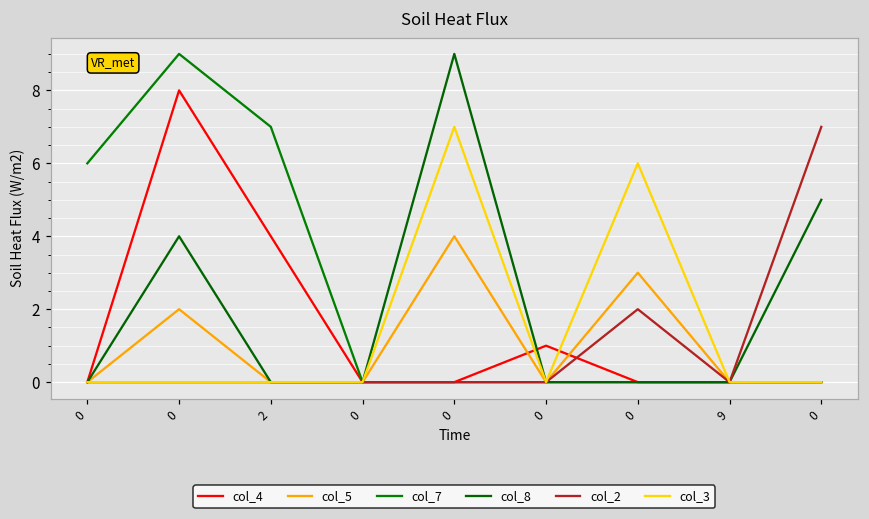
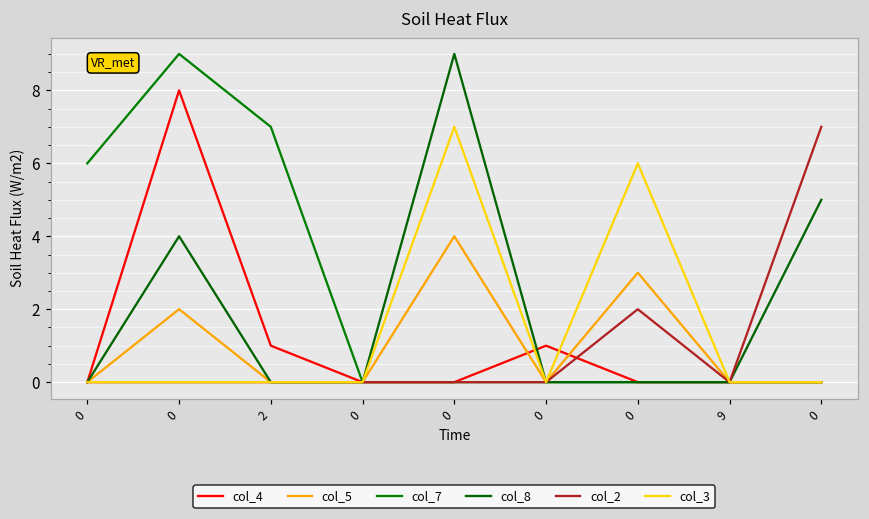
col_4, 2: 4 -> 1
